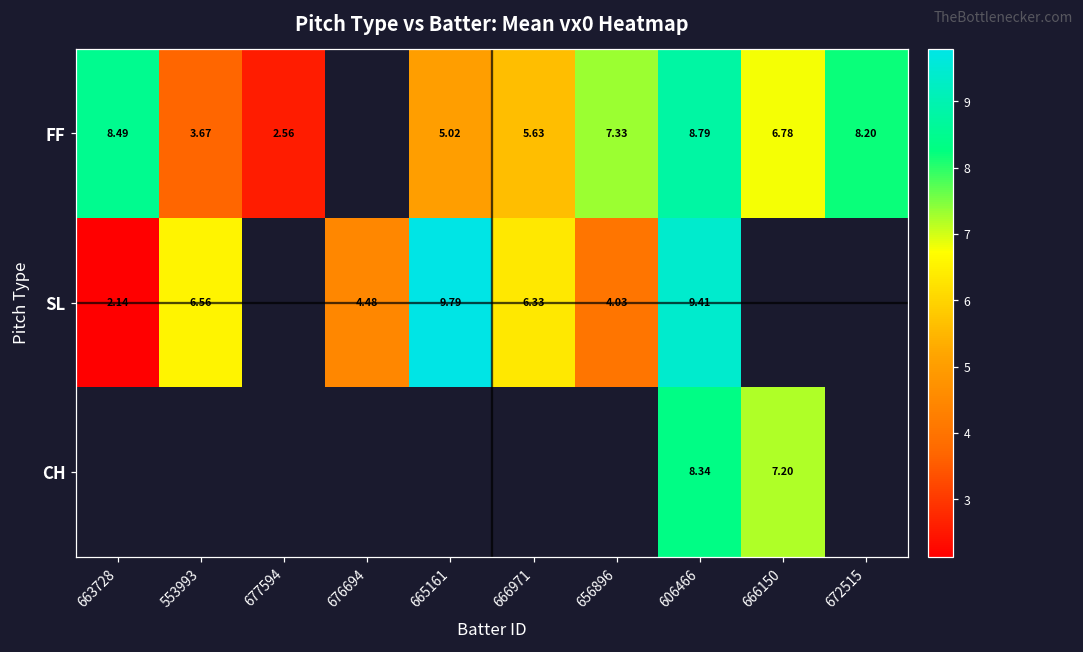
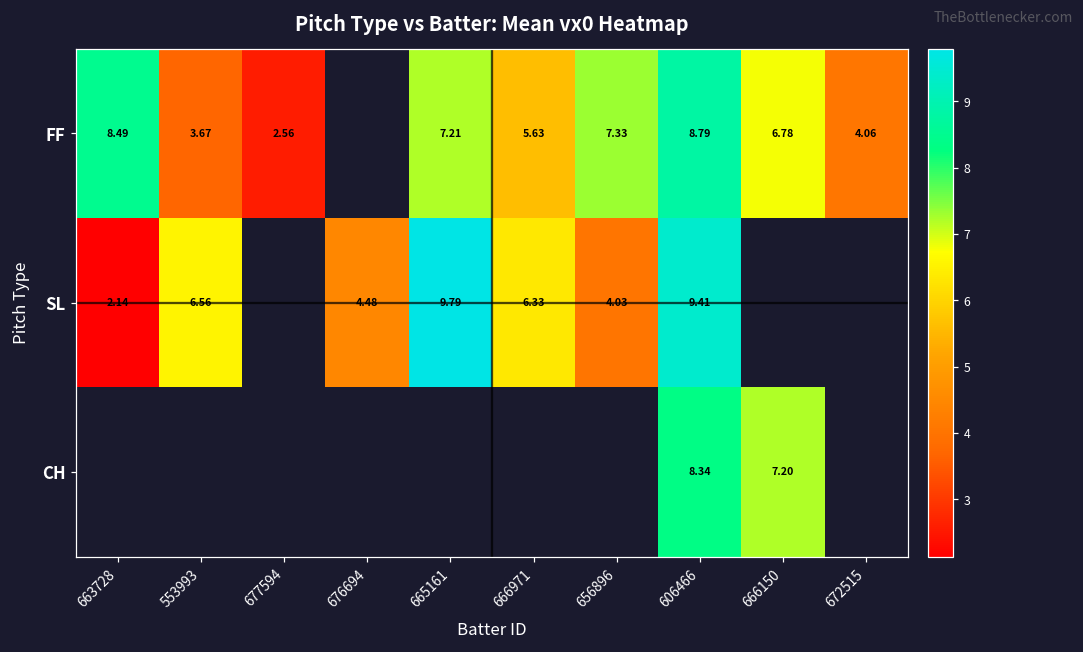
FF, 665161: 5.02 -> 7.21
FF, 672515: 8.20 -> 4.06
